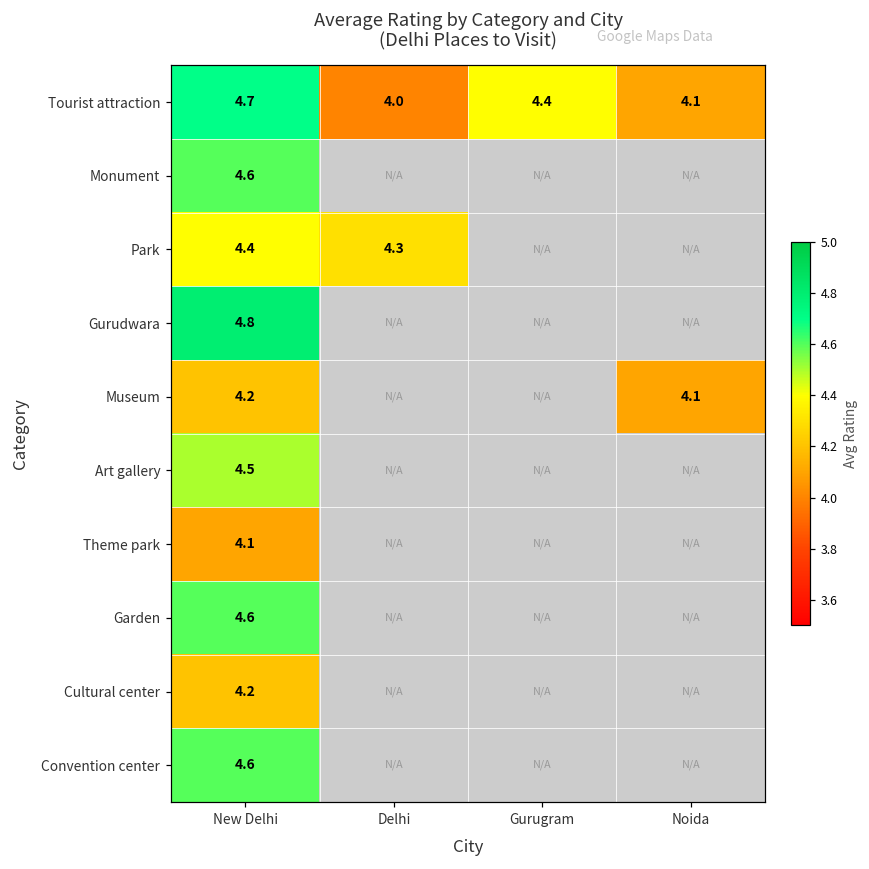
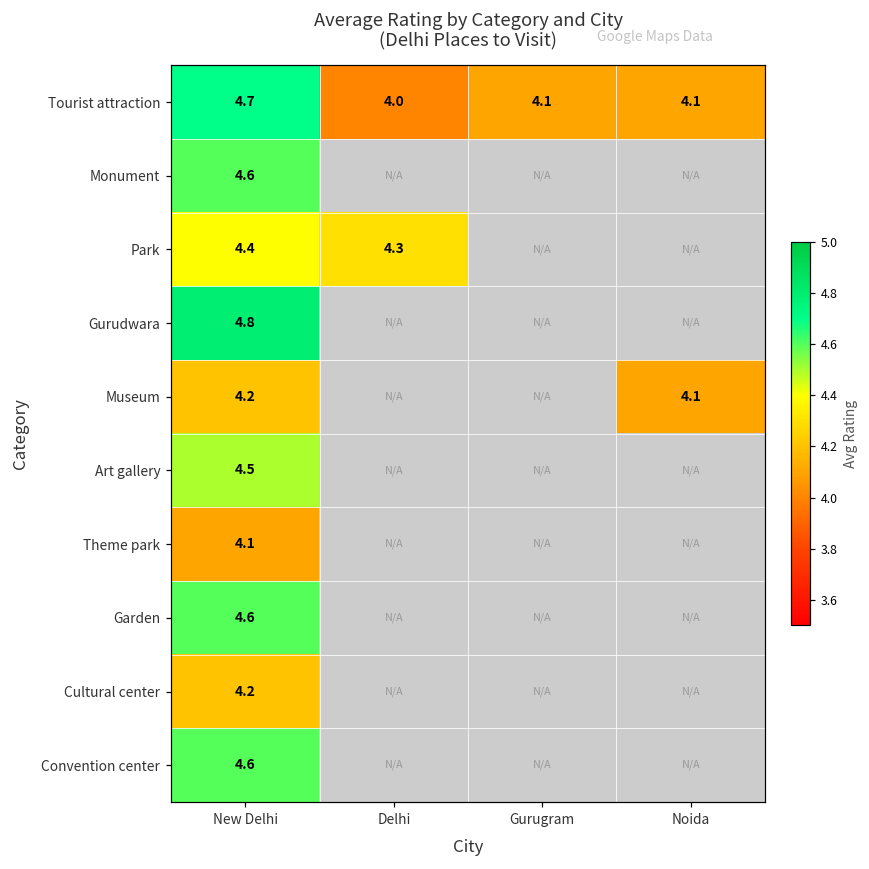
Tourist attraction, Gurugram: 4.4 -> 4.1
